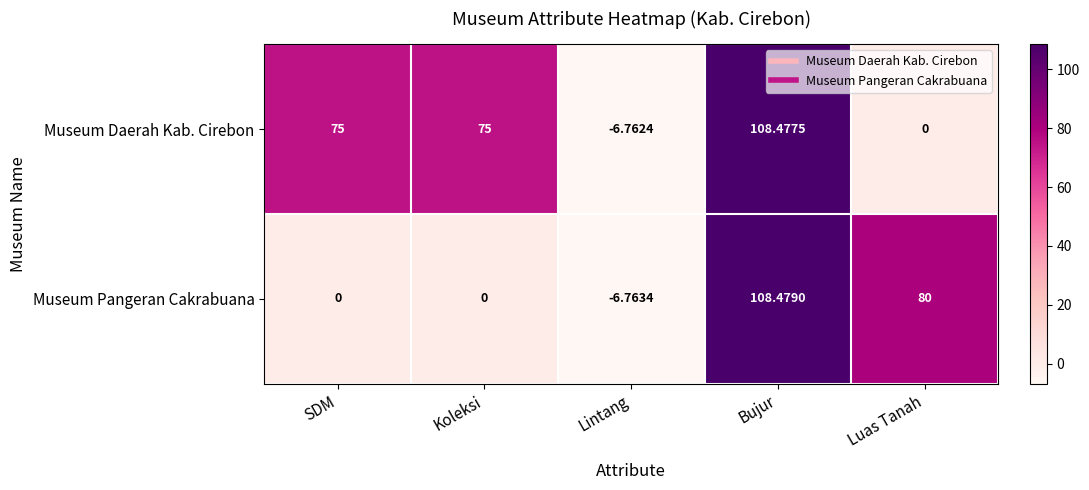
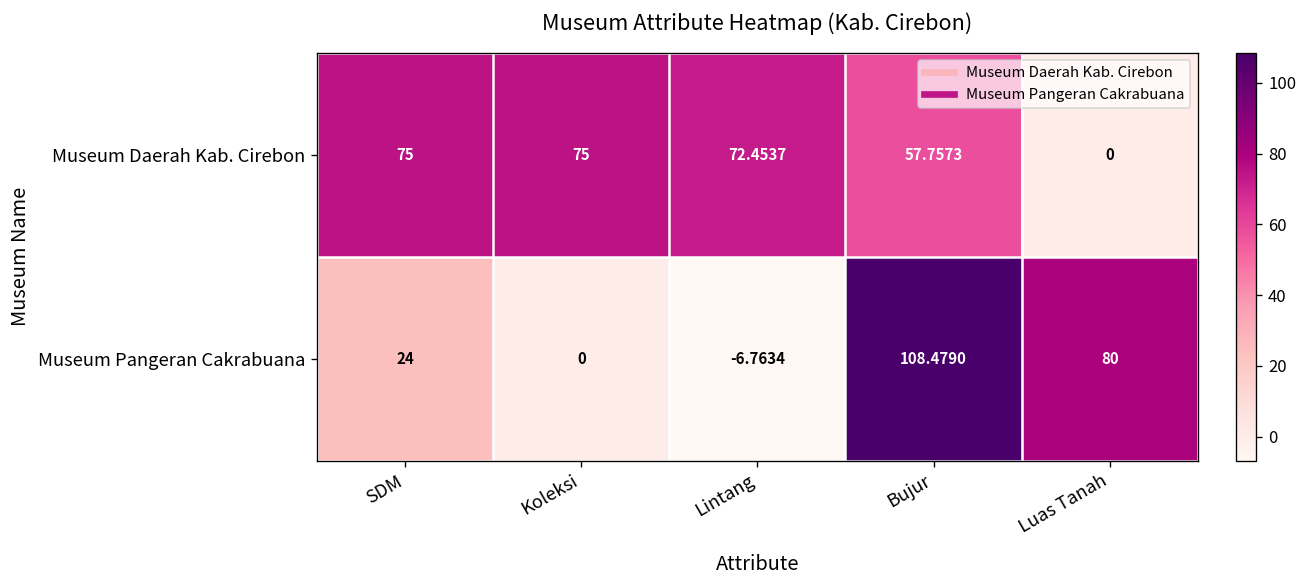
Museum Daerah Kab. Cirebon, Lintang: -6.7624 -> 72.4537
Museum Daerah Kab. Cirebon, Bujur: 108.4775 -> 57.7573
Museum Pangeran Cakrabuana, SDM: 0 -> 24
